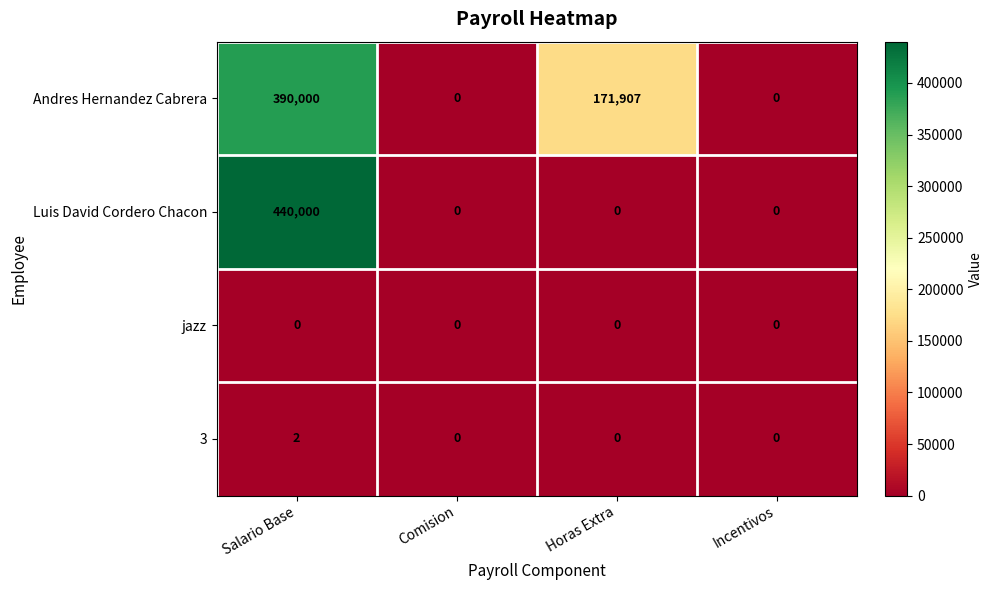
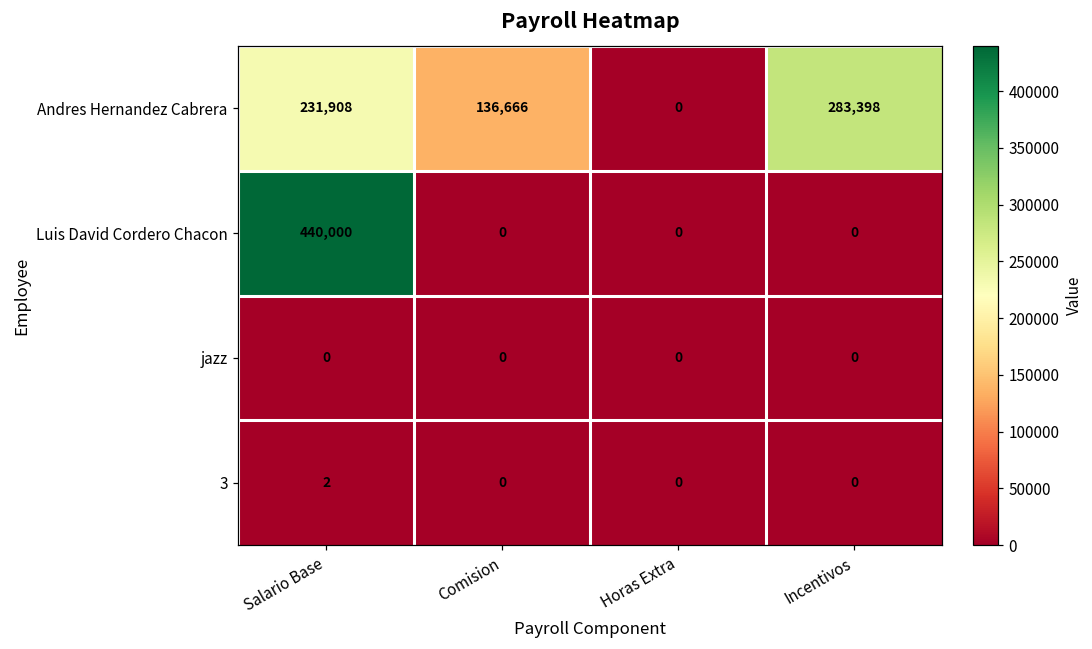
Andres Hernandez Cabrera, Salario Base: 390,000 -> 231,908
Andres Hernandez Cabrera, Comision: 0 -> 136,666
Andres Hernandez Cabrera, Horas Extra: 171,907 -> 0
Andres Hernandez Cabrera, Incentivos: 0 -> 283,398
